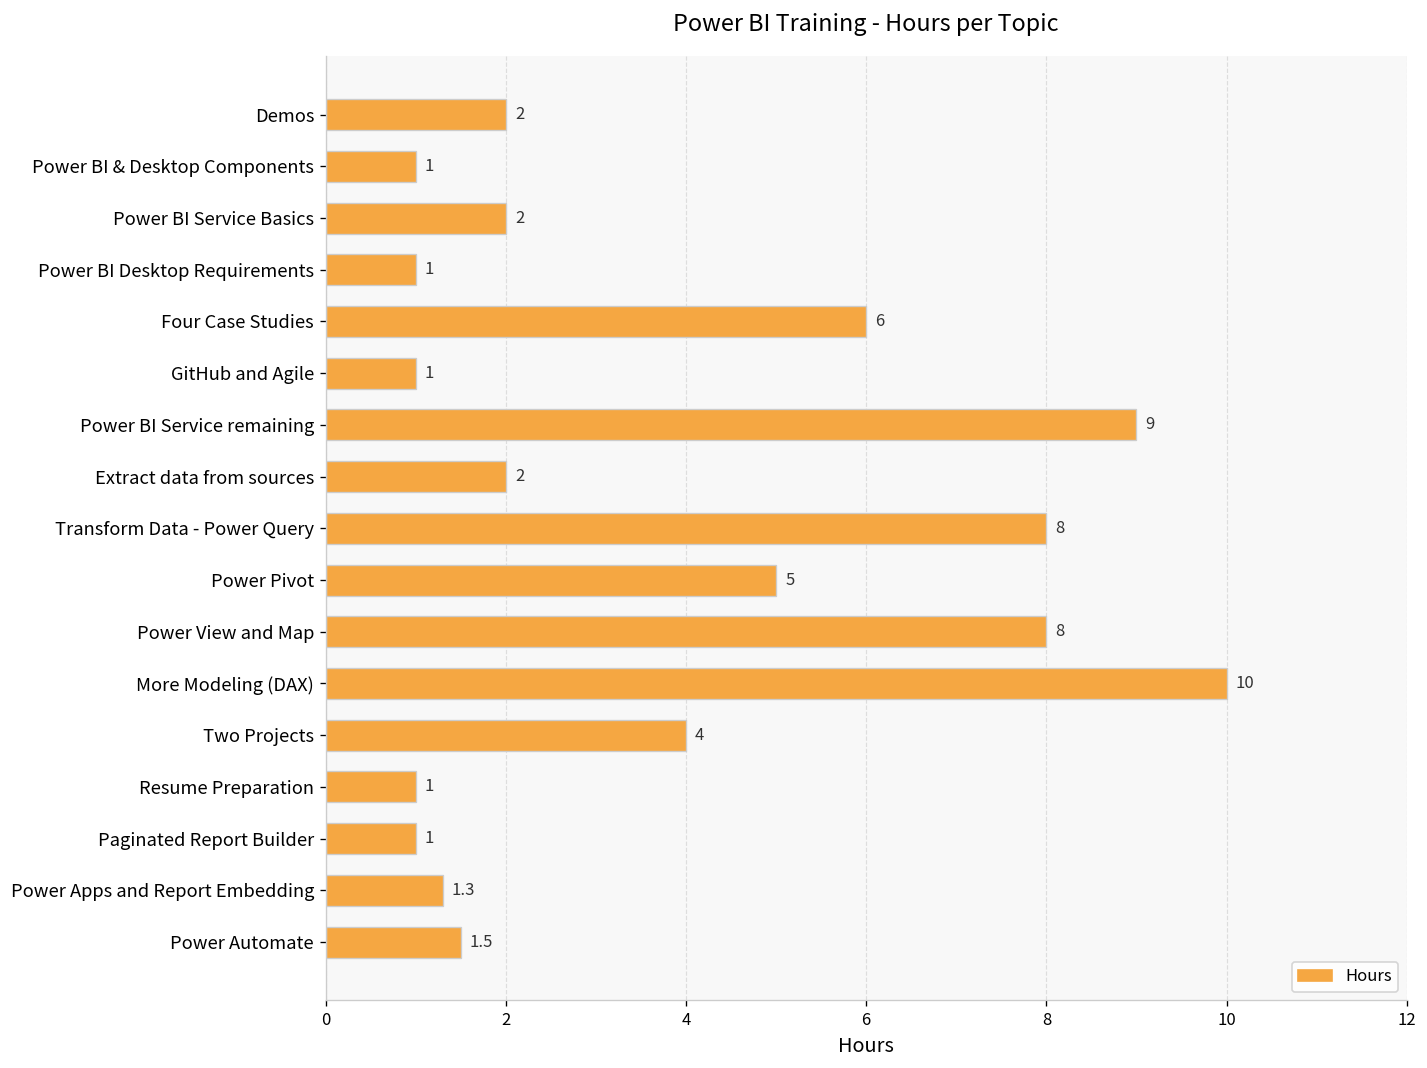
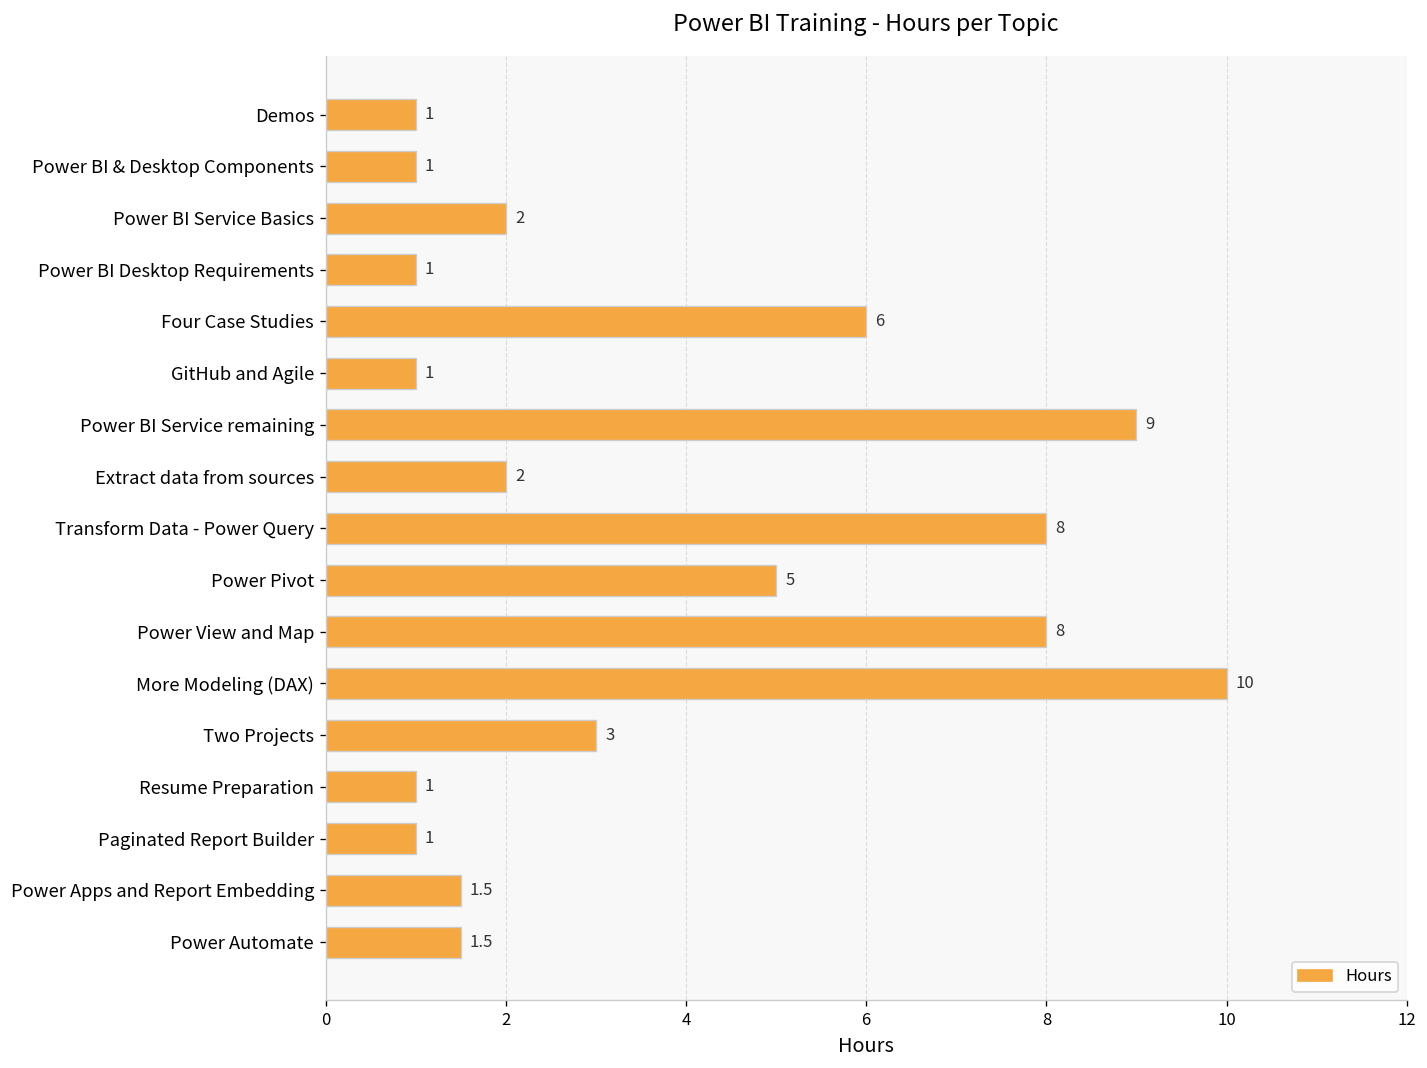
Demos: 2 -> 1
Two Projects: 4 -> 3
Power Apps and Report Embedding: 1.3 -> 1.5
